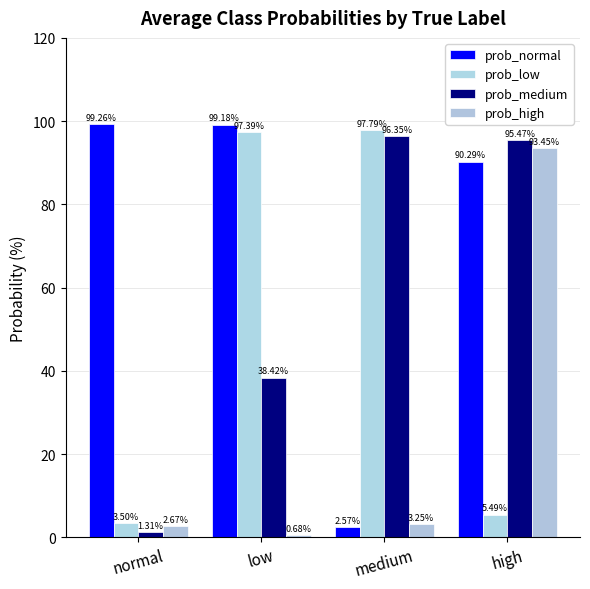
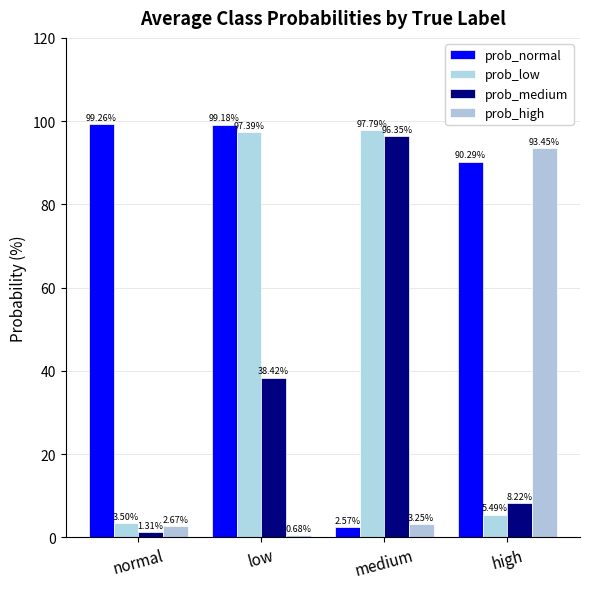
prob_medium, high: 95.47% -> 8.22%
